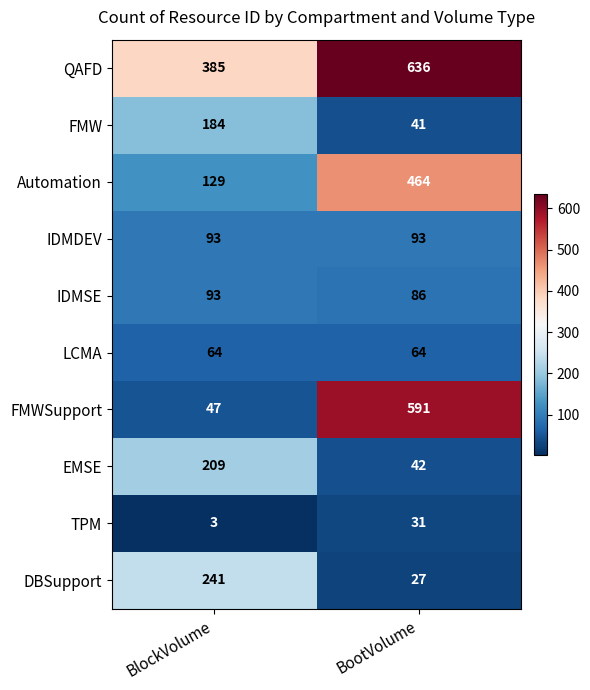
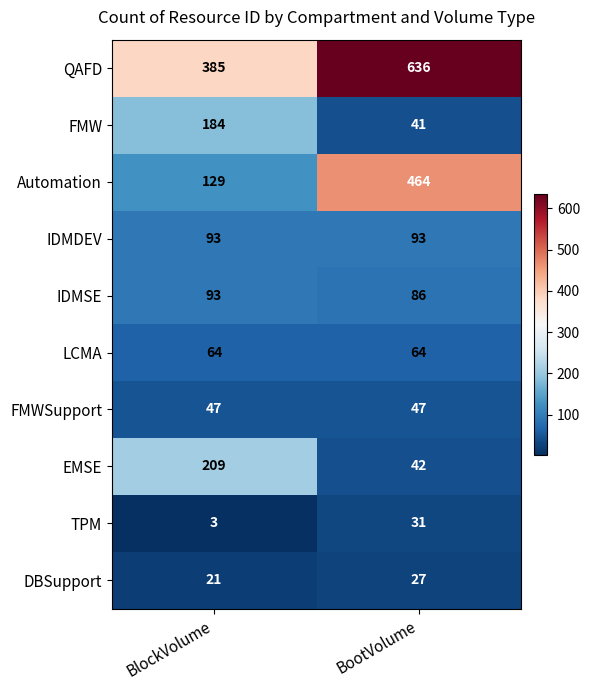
FMWSupport, BootVolume: 591 -> 47
DBSupport, BlockVolume: 241 -> 21
